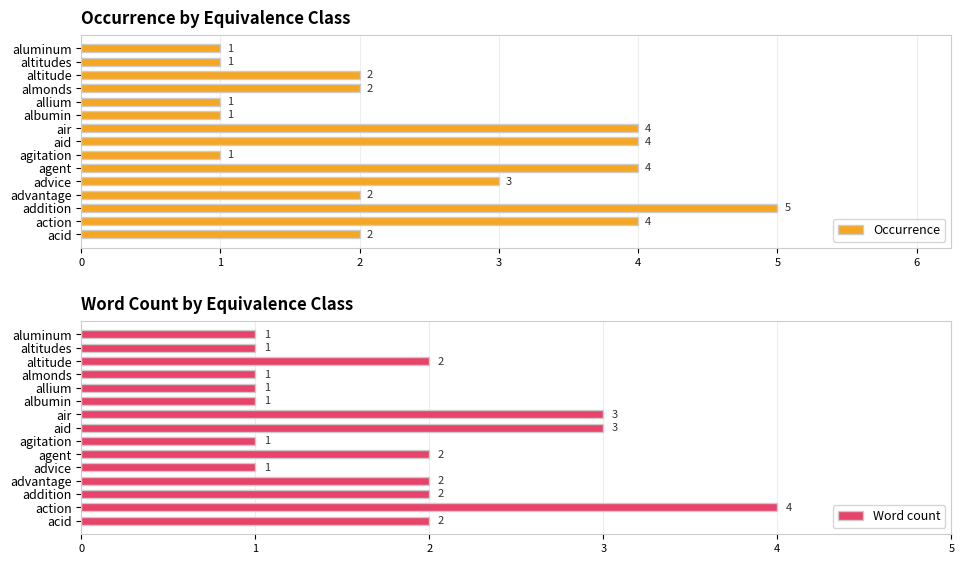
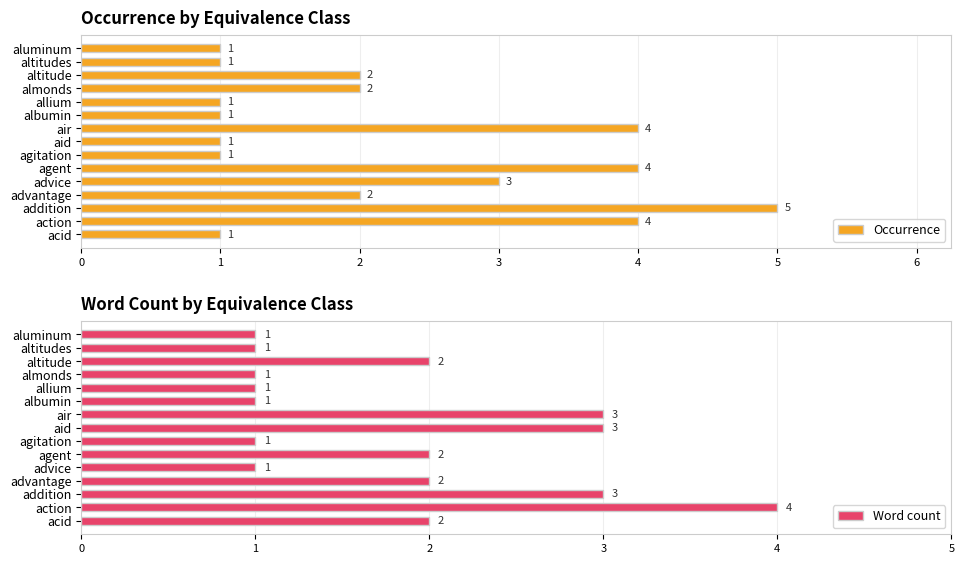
Occurrence by Equivalence Class, aid: 4 -> 1
Occurrence by Equivalence Class, acid: 2 -> 1
Word Count by Equivalence Class, addition: 2 -> 3
